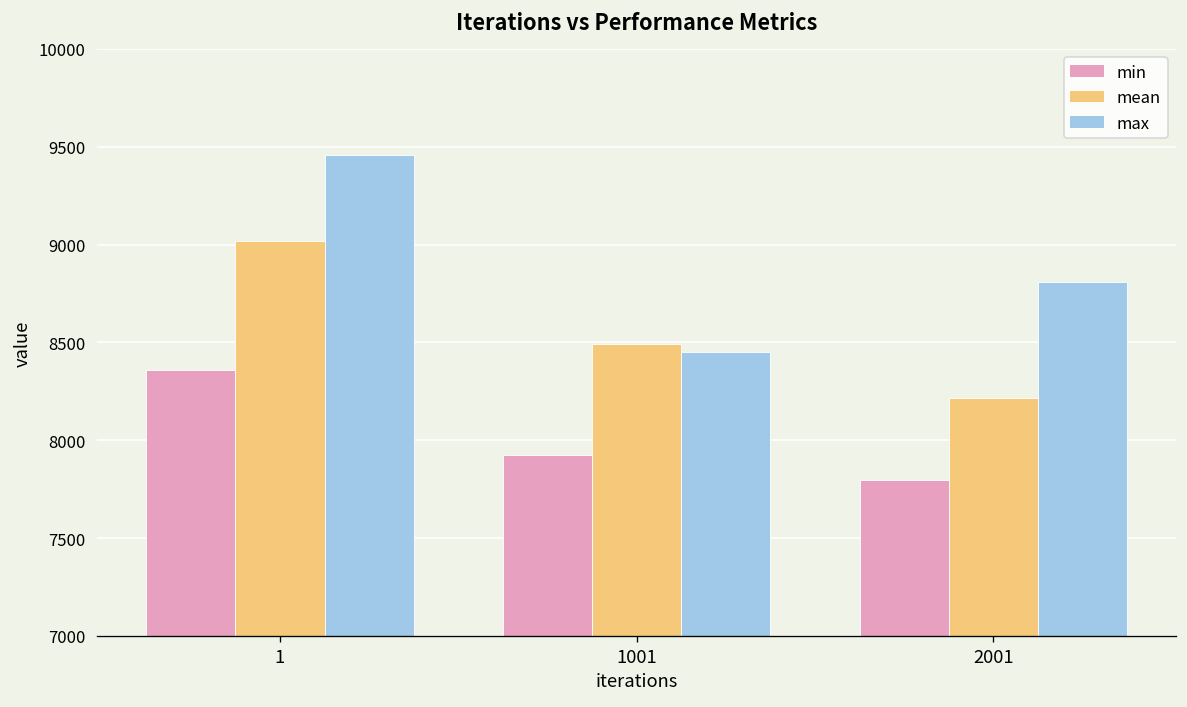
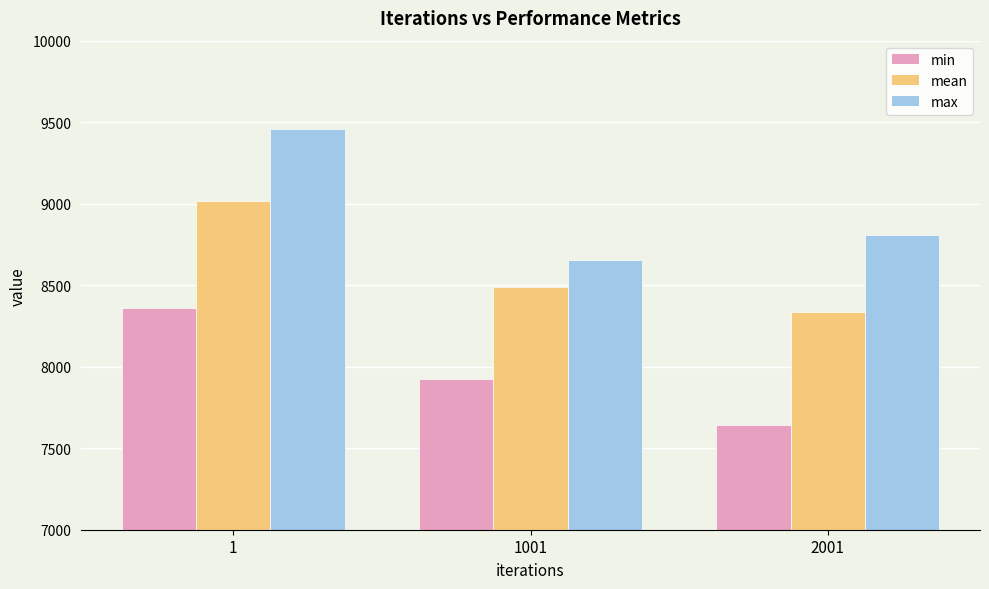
max, 1001: 8450 -> 8650
min, 2001: 7790 -> 7640
mean, 2001: 8220 -> 8340
